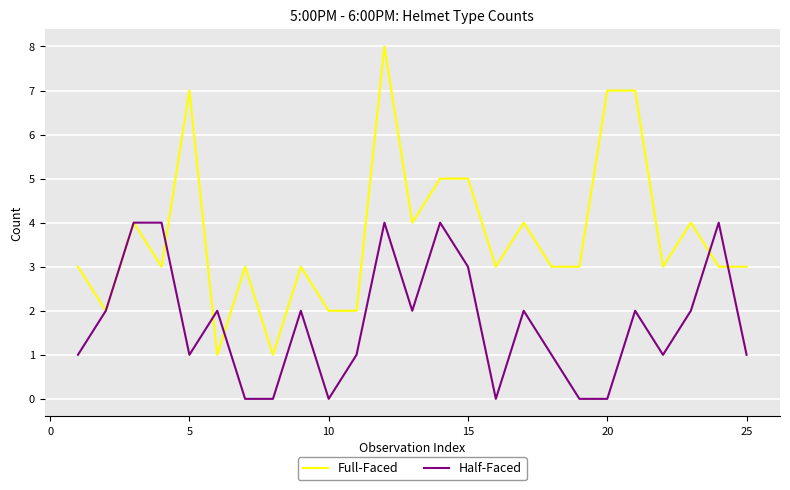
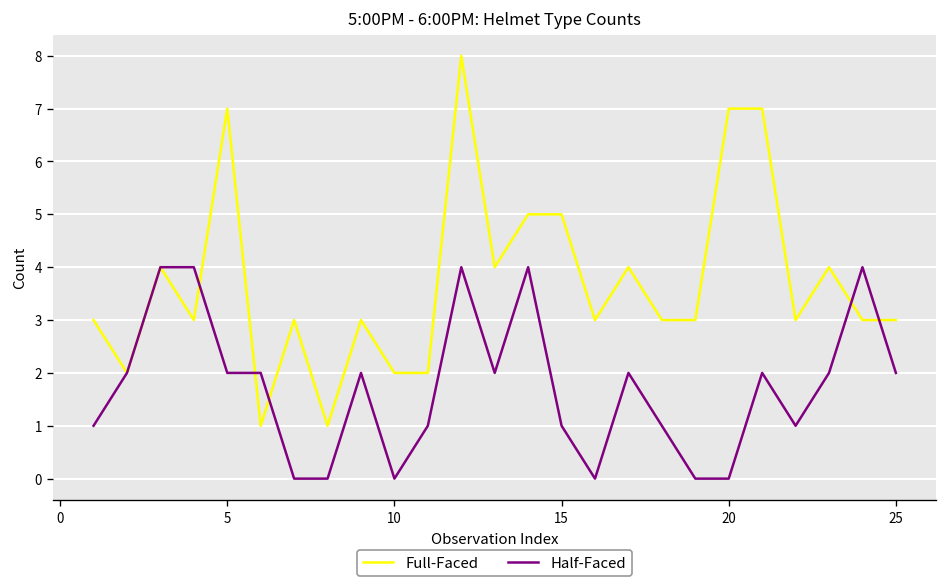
Half-Faced, 5: 1 -> 2
Half-Faced, 15: 3 -> 1
Half-Faced, 25: 1 -> 2
